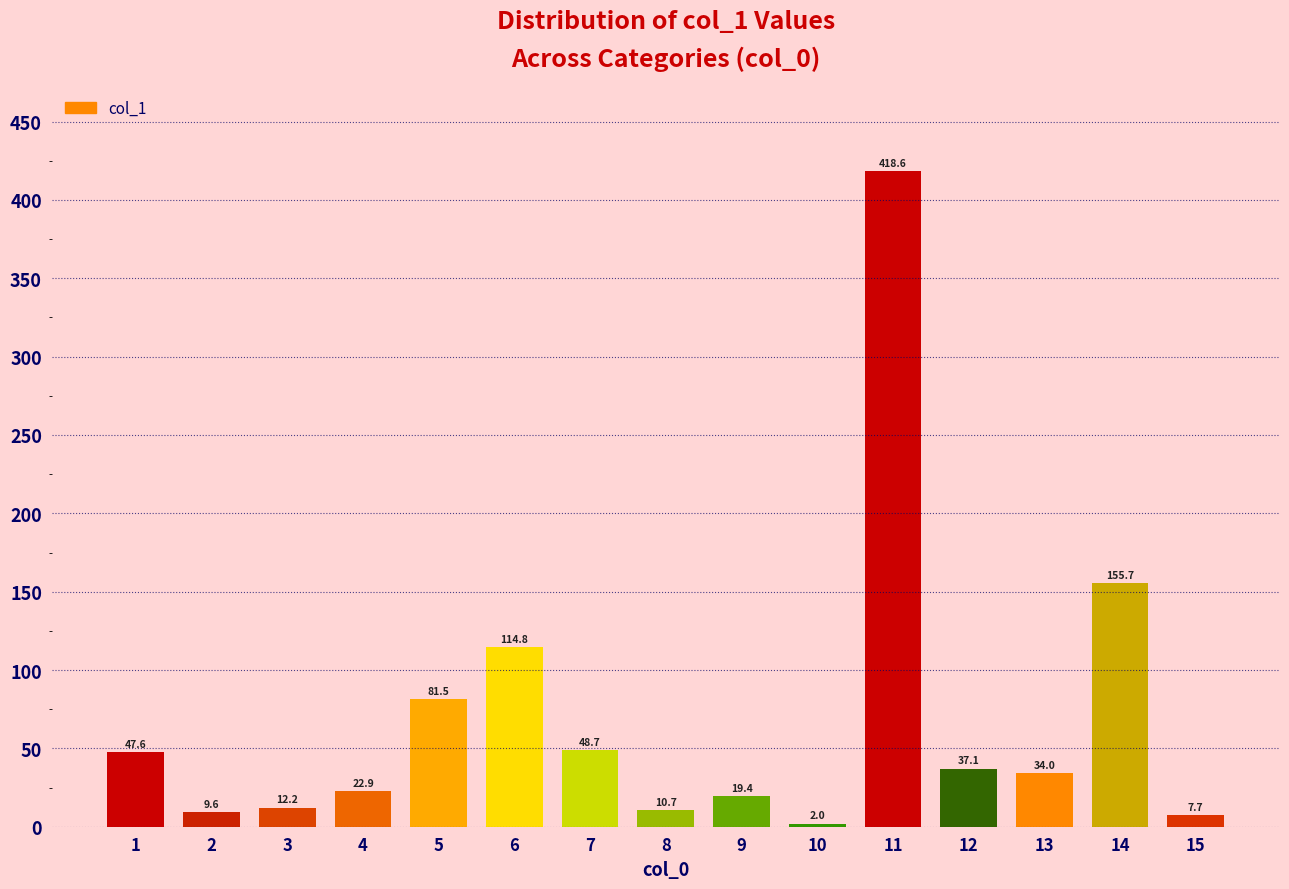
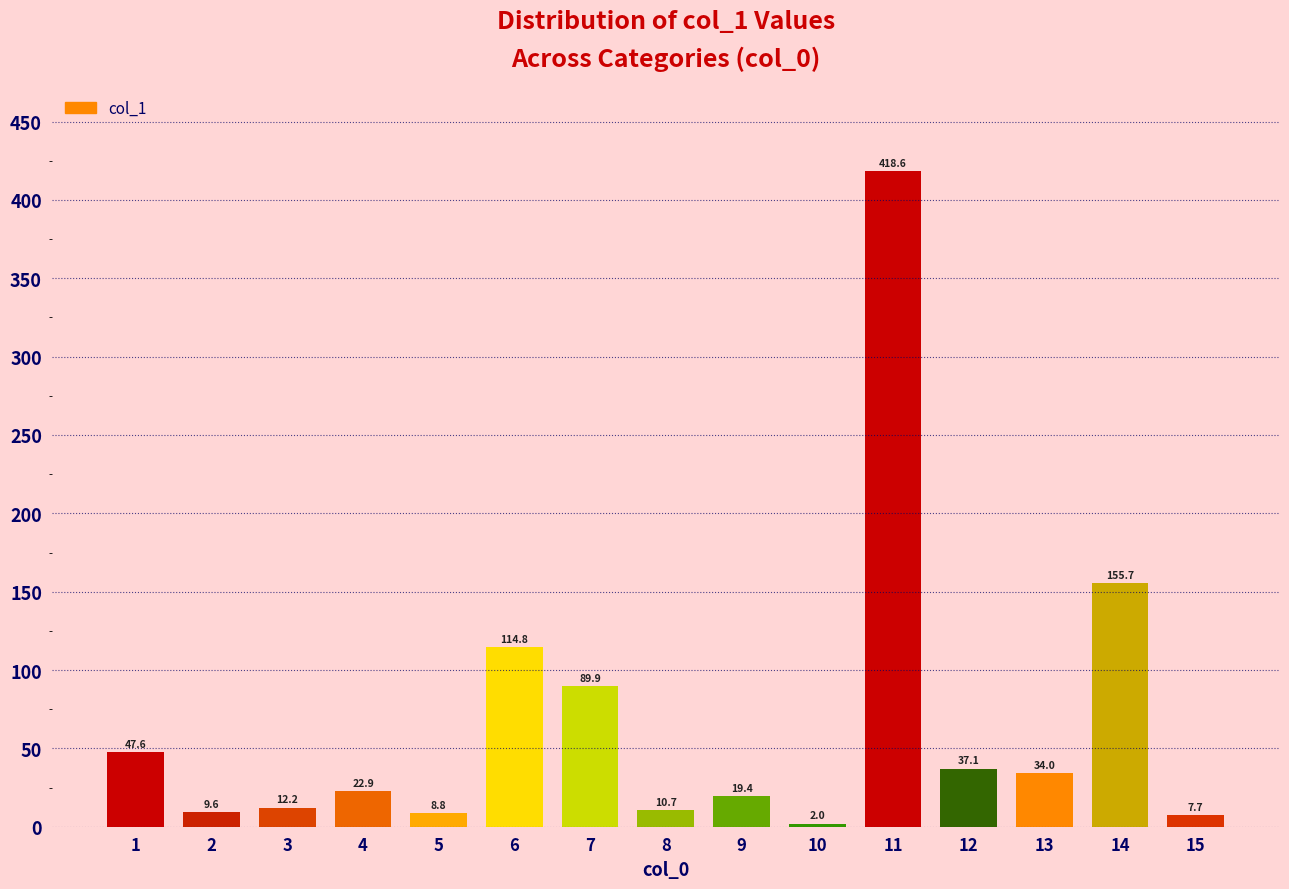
5: 81.5 -> 8.8
7: 48.7 -> 89.9
